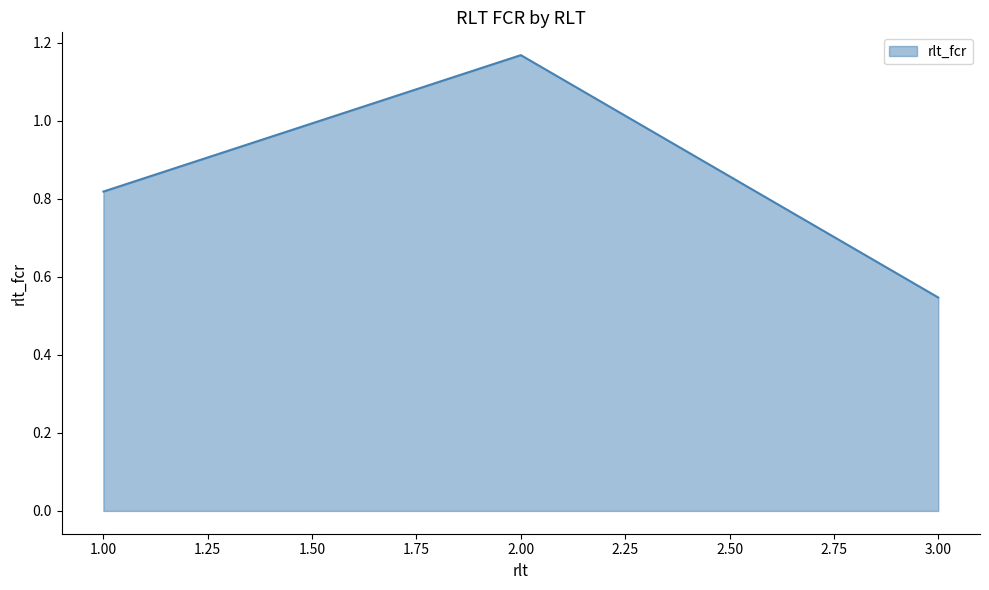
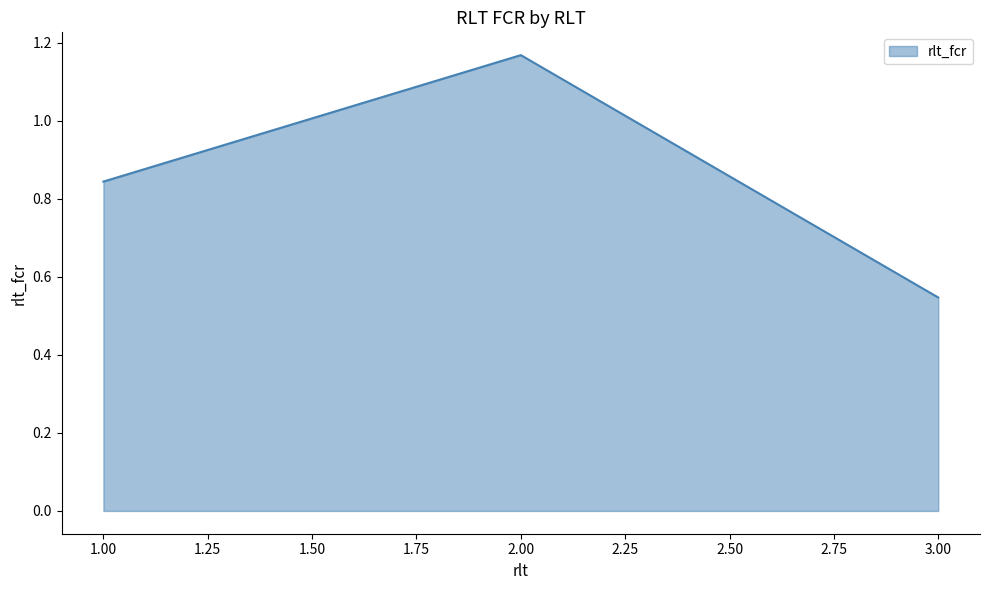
1.00: 0.82 -> 0.84
